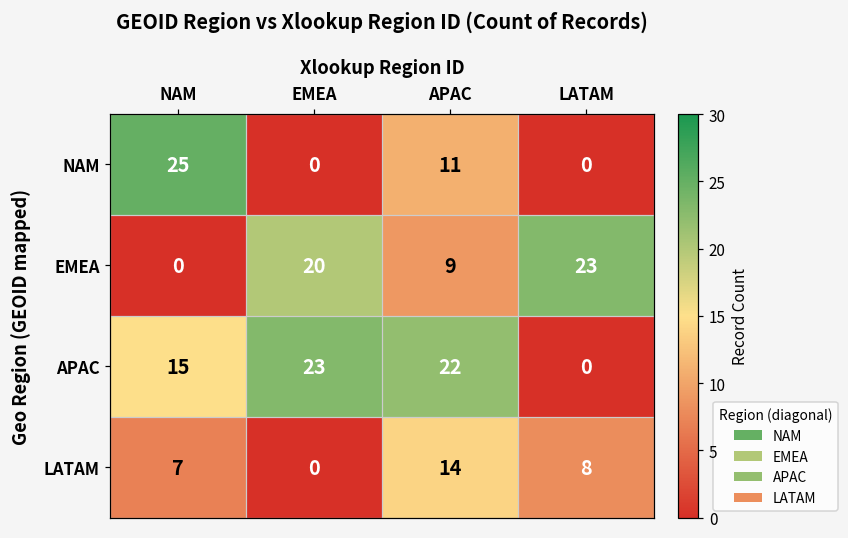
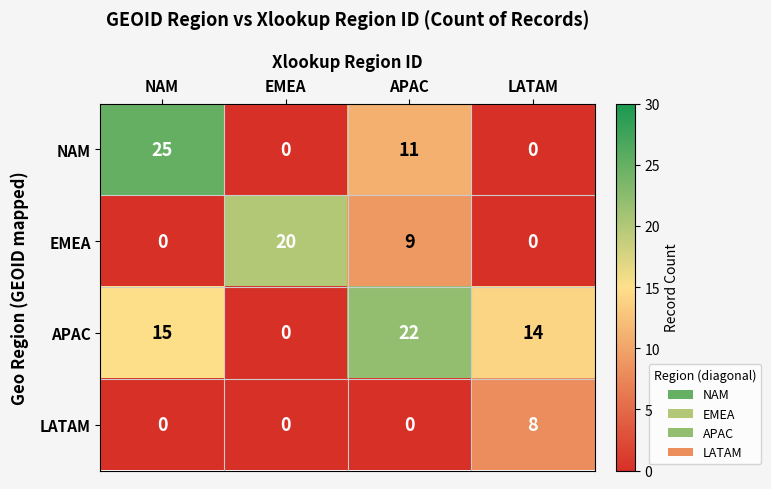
EMEA, LATAM: 23 -> 0
APAC, EMEA: 23 -> 0
APAC, LATAM: 0 -> 14
LATAM, NAM: 7 -> 0
LATAM, APAC: 14 -> 0
